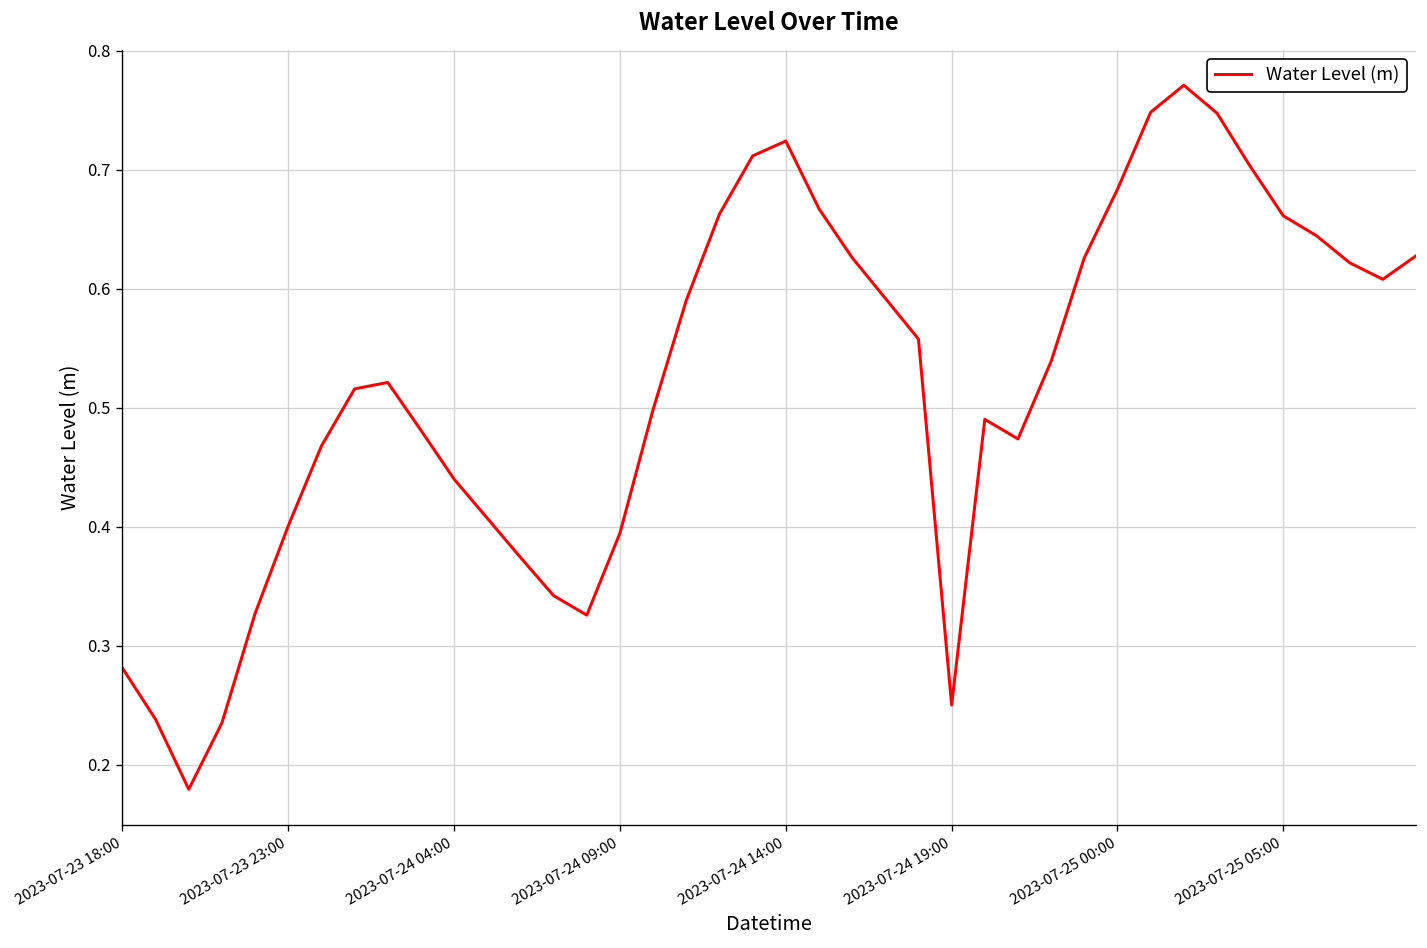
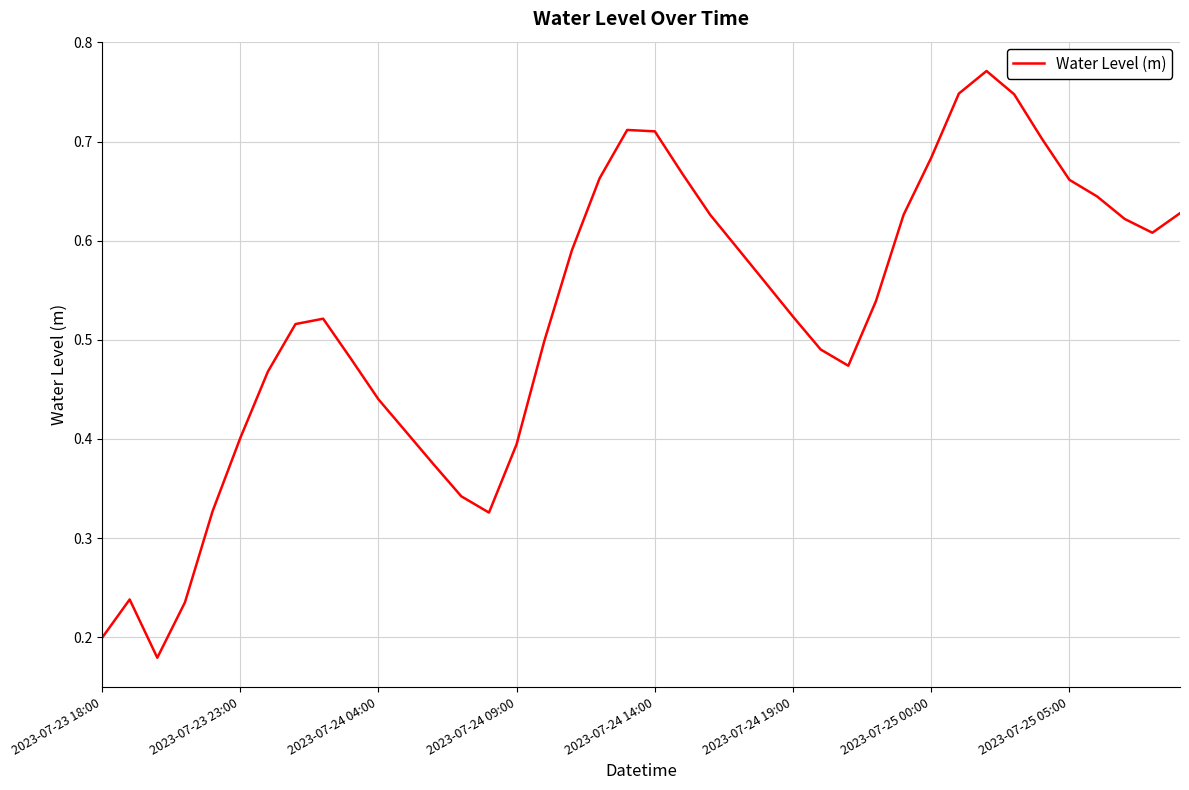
2023-07-23 18:00: 0.28 -> 0.20
2023-07-24 14:00: 0.72 -> 0.71
2023-07-24 19:00: 0.25 -> 0.52
